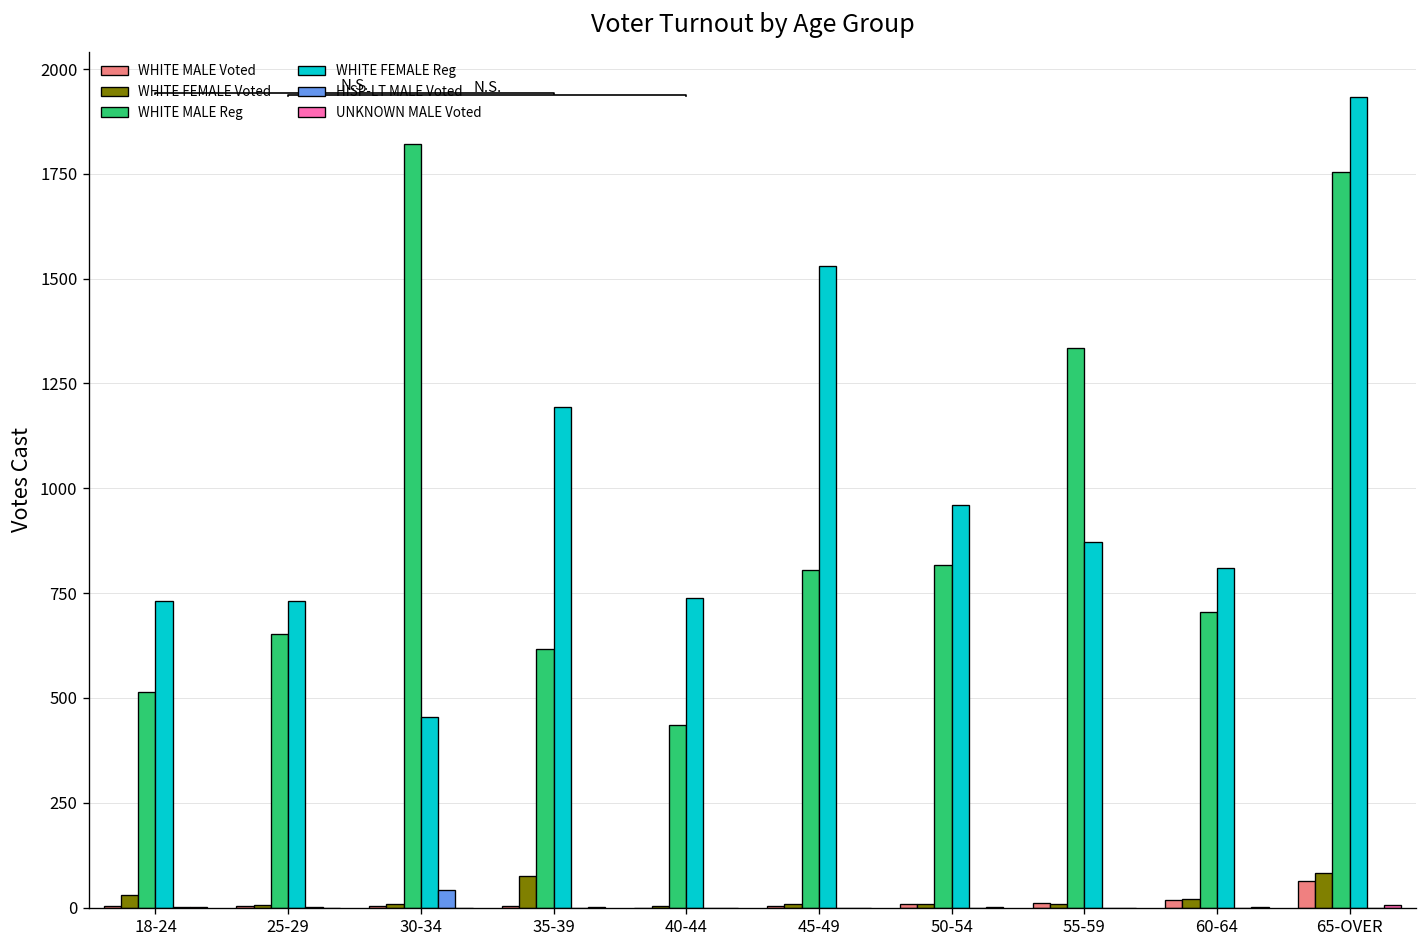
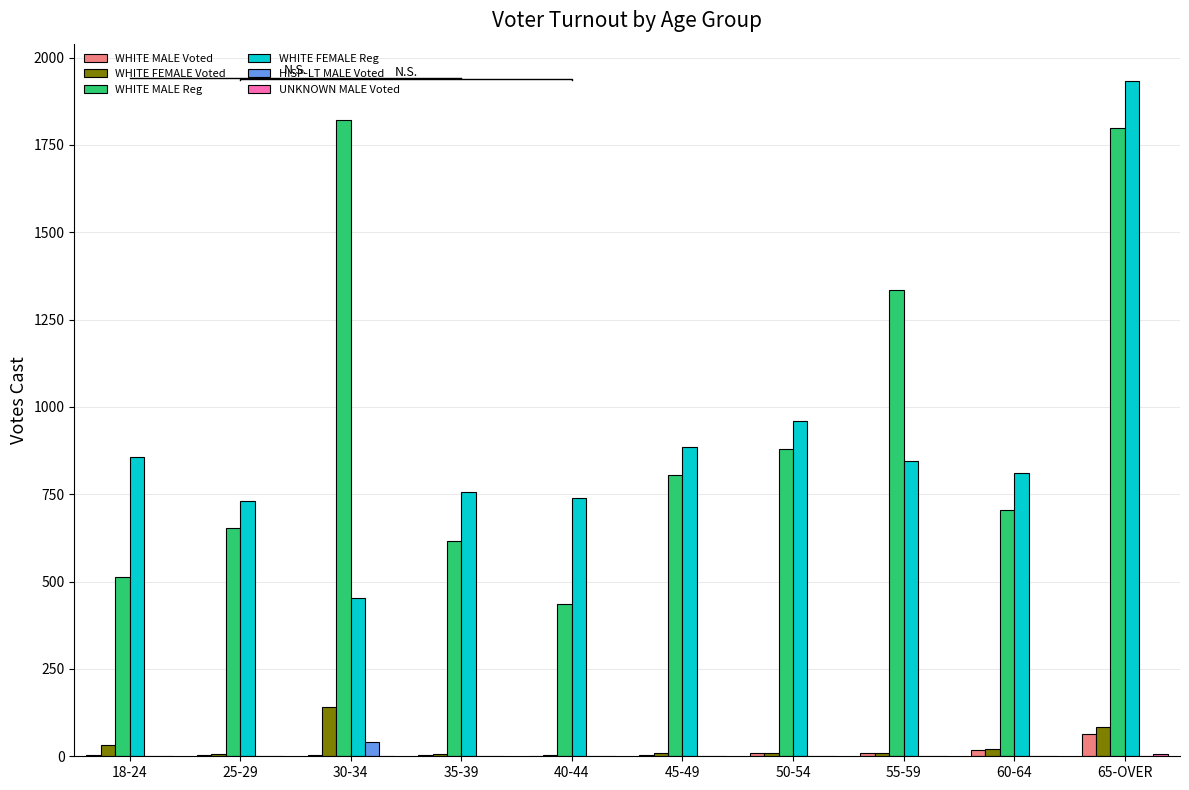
WHITE FEMALE Reg, 18-24: 730 -> 860
WHITE FEMALE Voted, 30-34: 10 -> 140
WHITE FEMALE Voted, 35-39: 80 -> 10
WHITE FEMALE Reg, 35-39: 1200 -> 760
WHITE FEMALE Reg, 45-49: 1530 -> 880
WHITE MALE Reg, 50-54: 820 -> 880
WHITE FEMALE Reg, 55-59: 870 -> 840
WHITE MALE Reg, 65-OVER: 1760 -> 1800
